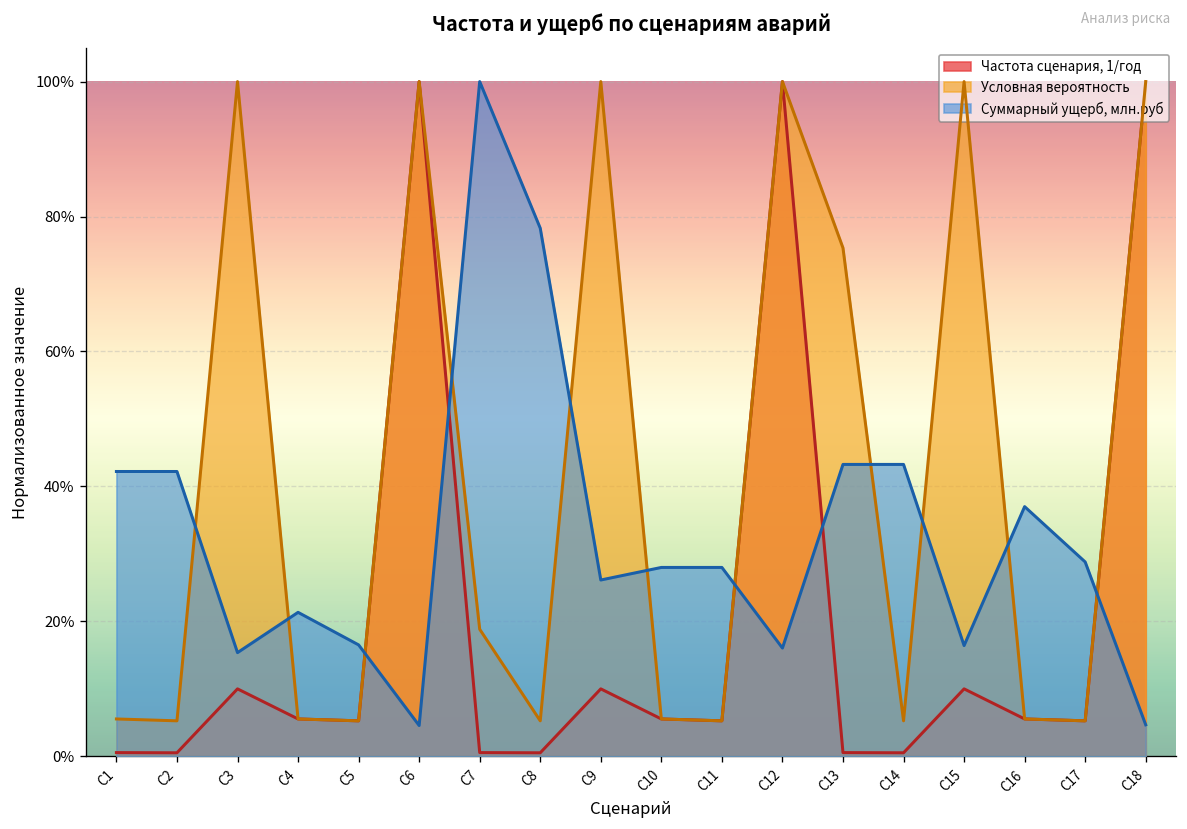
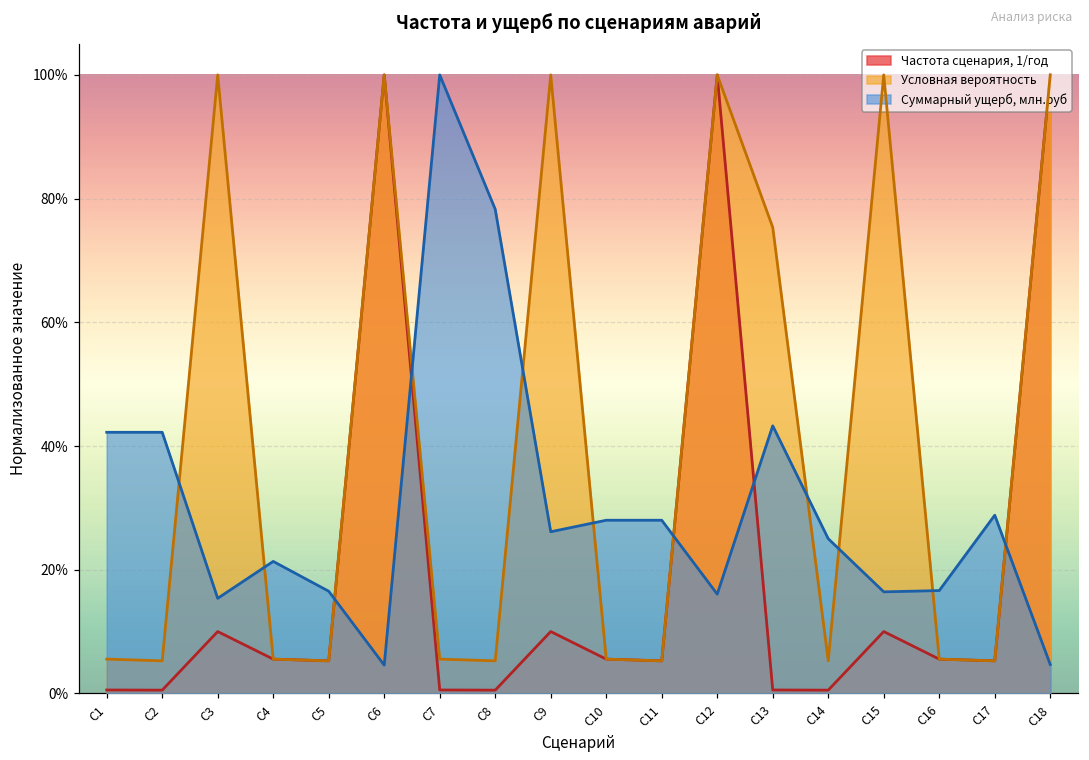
Условная вероятность, С7: 19% -> 6%
Суммарный ущерб, млн.руб, С14: 43% -> 25%
Суммарный ущерб, млн.руб, С16: 37% -> 17%
